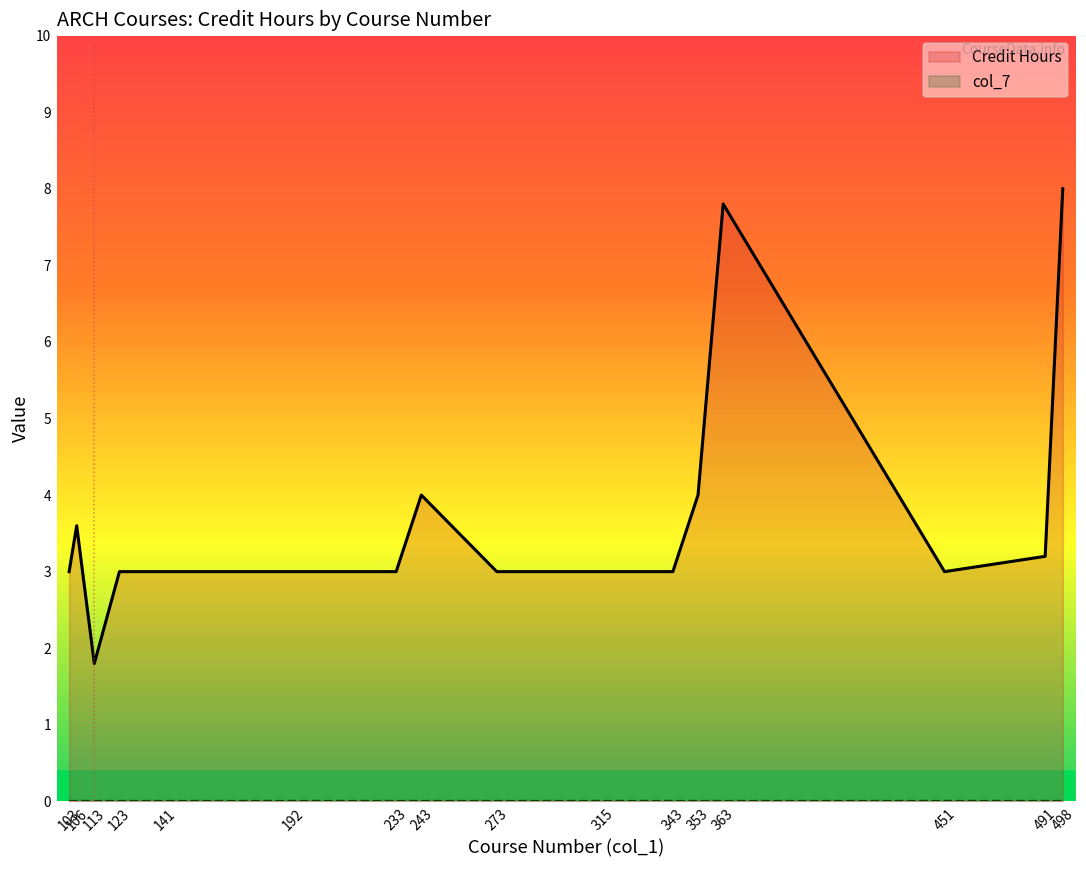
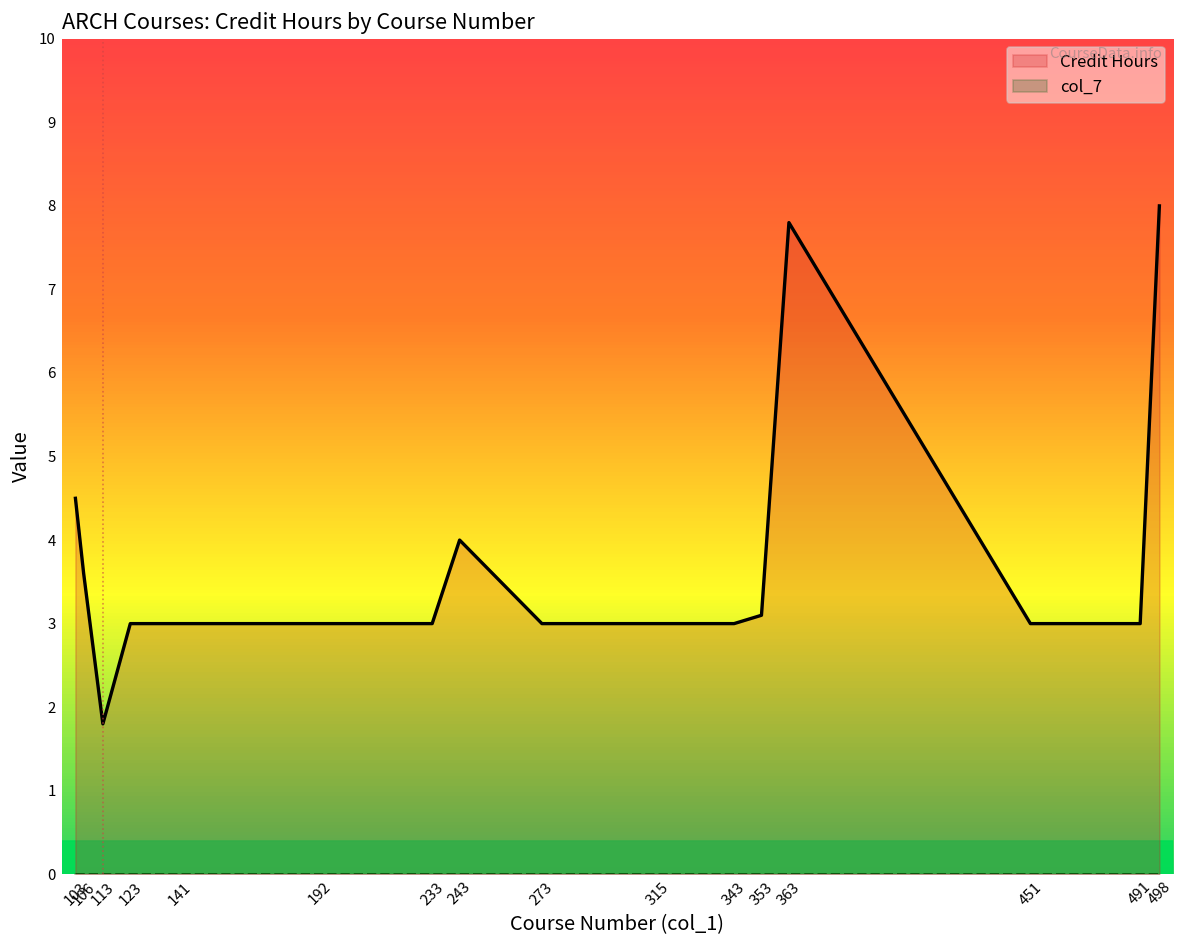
Credit Hours, 103: 3.0 -> 4.5
Credit Hours, 353: 4.0 -> 3.1
Credit Hours, 491: 3.2 -> 3.0
